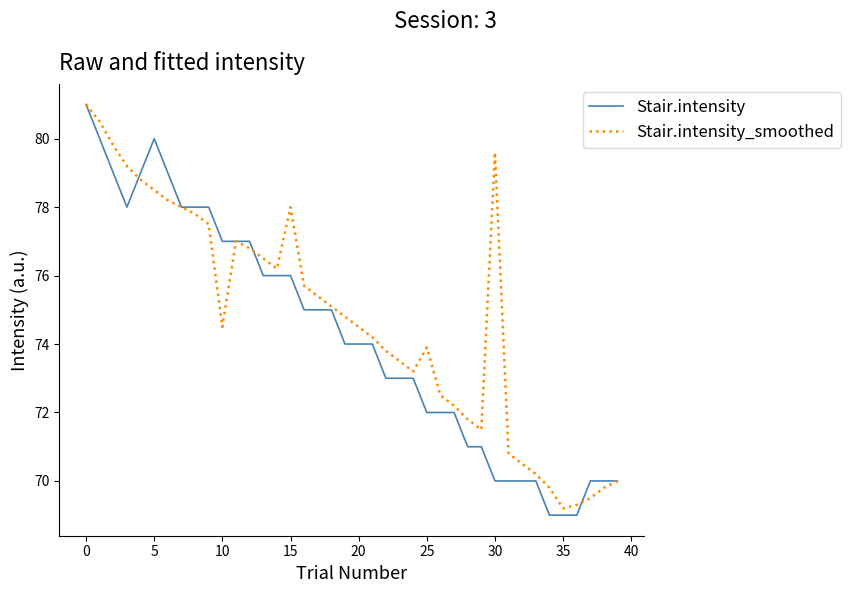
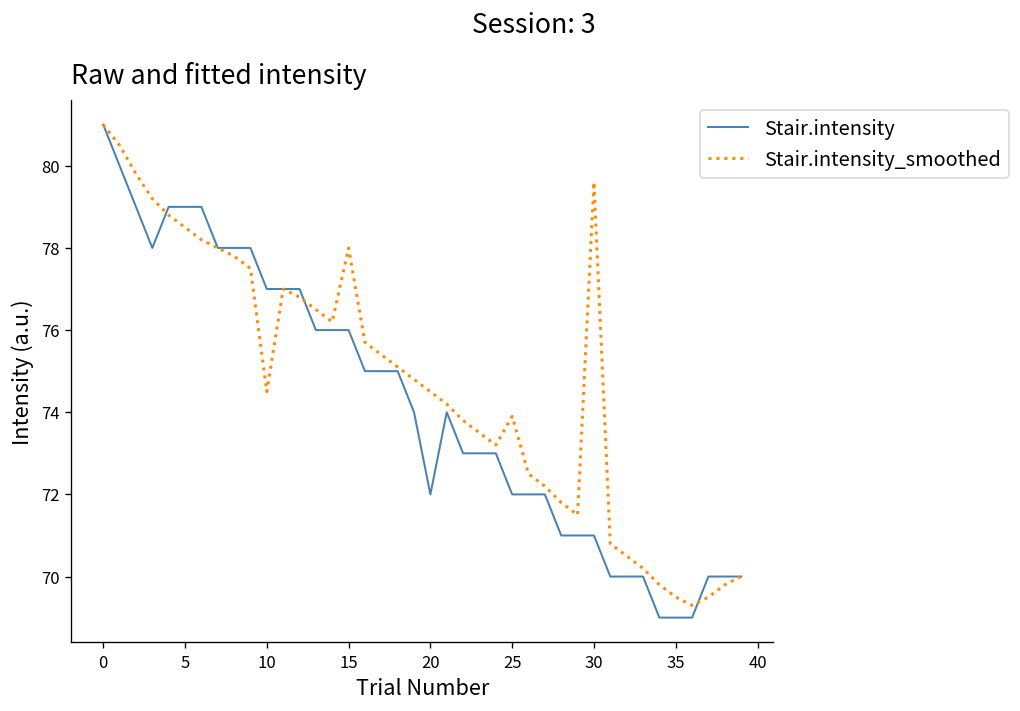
Stair.intensity, 5: 80 -> 79
Stair.intensity, 20: 74 -> 72
Stair.intensity, 30: 70 -> 71
Stair.intensity_smoothed, 35: 69.2 -> 69.5
